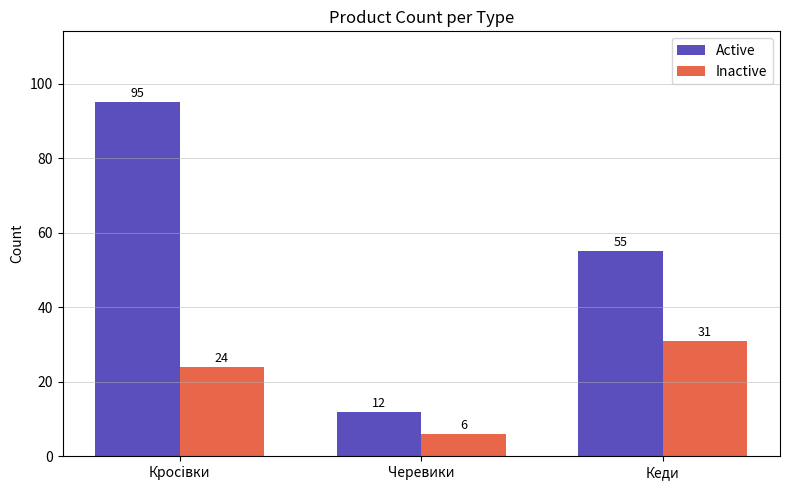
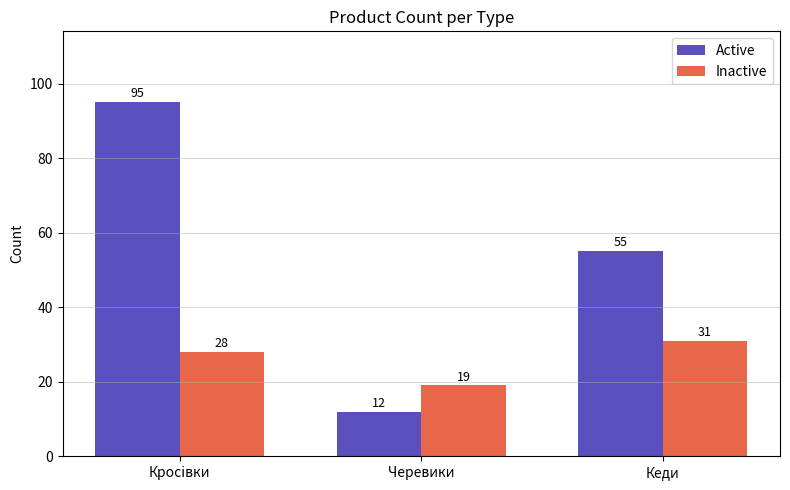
Inactive, Кросівки: 24 -> 28
Inactive, Черевики: 6 -> 19
